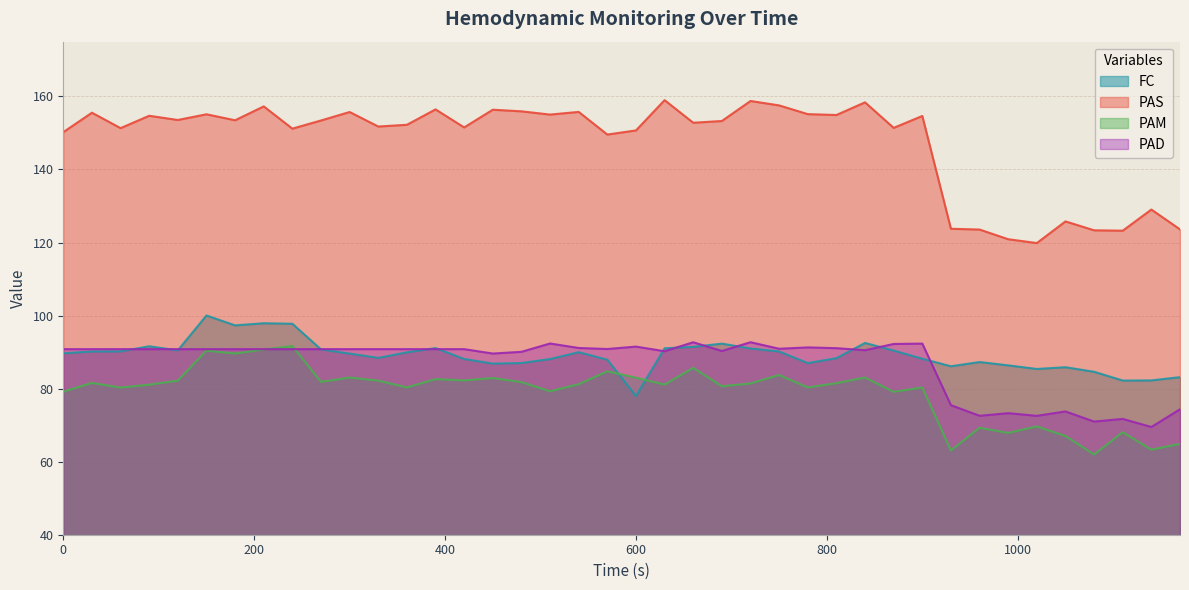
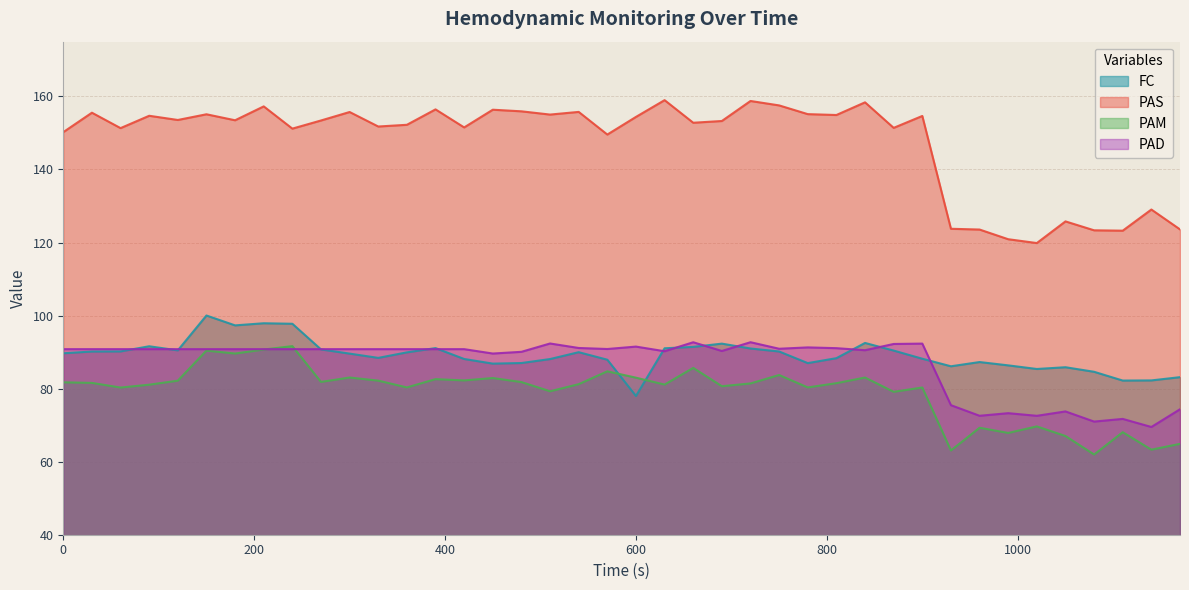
PAM, 0: 79 -> 82
PAS, 600: 151 -> 154
